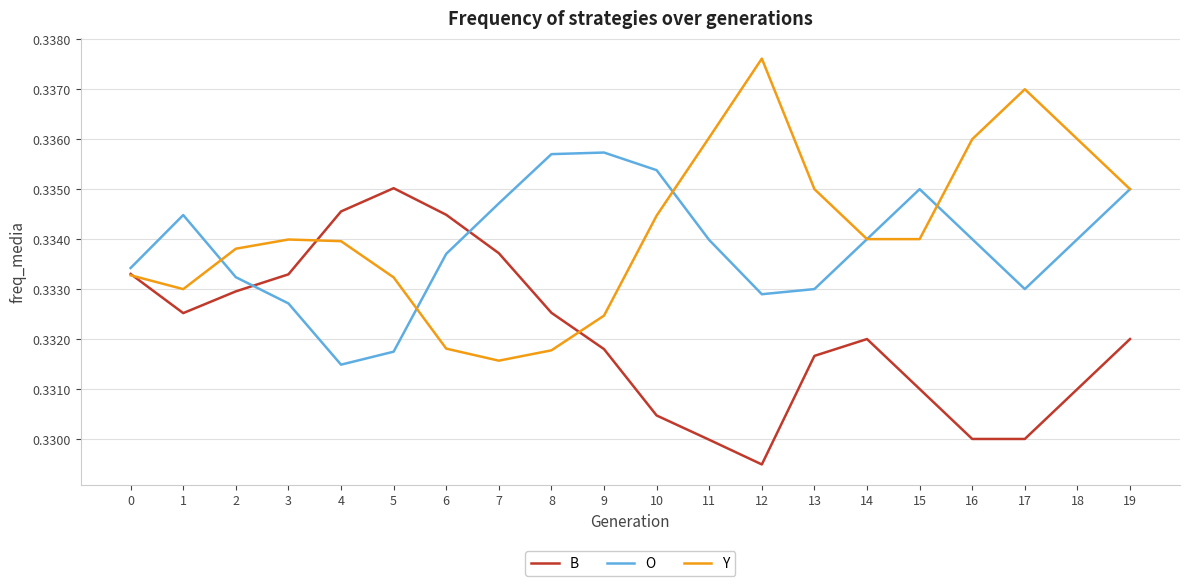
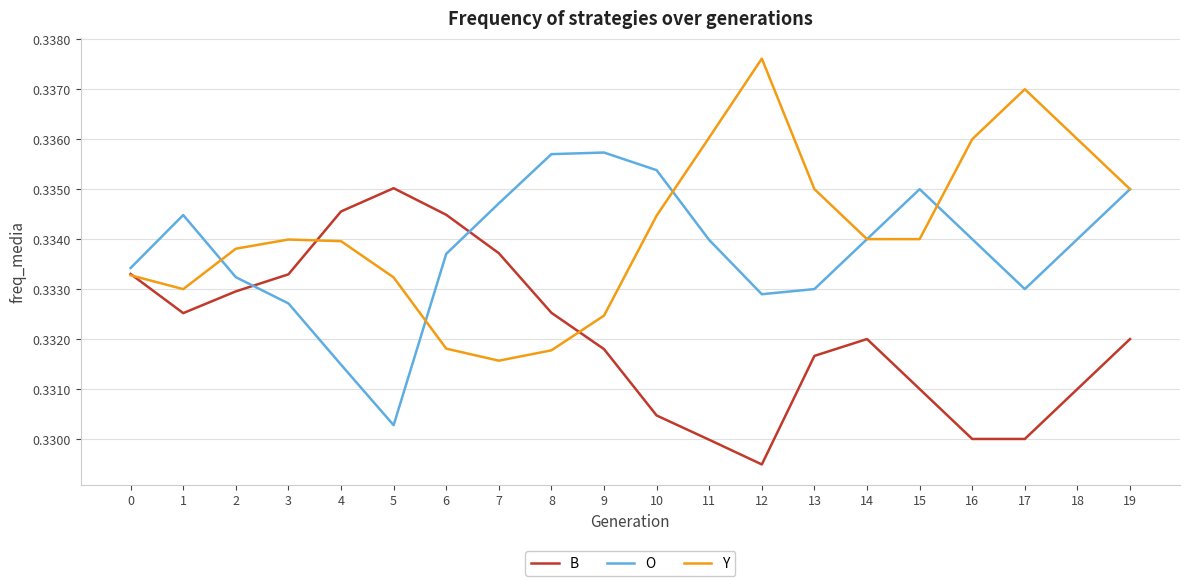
O, 5: 0.3317 -> 0.3303
